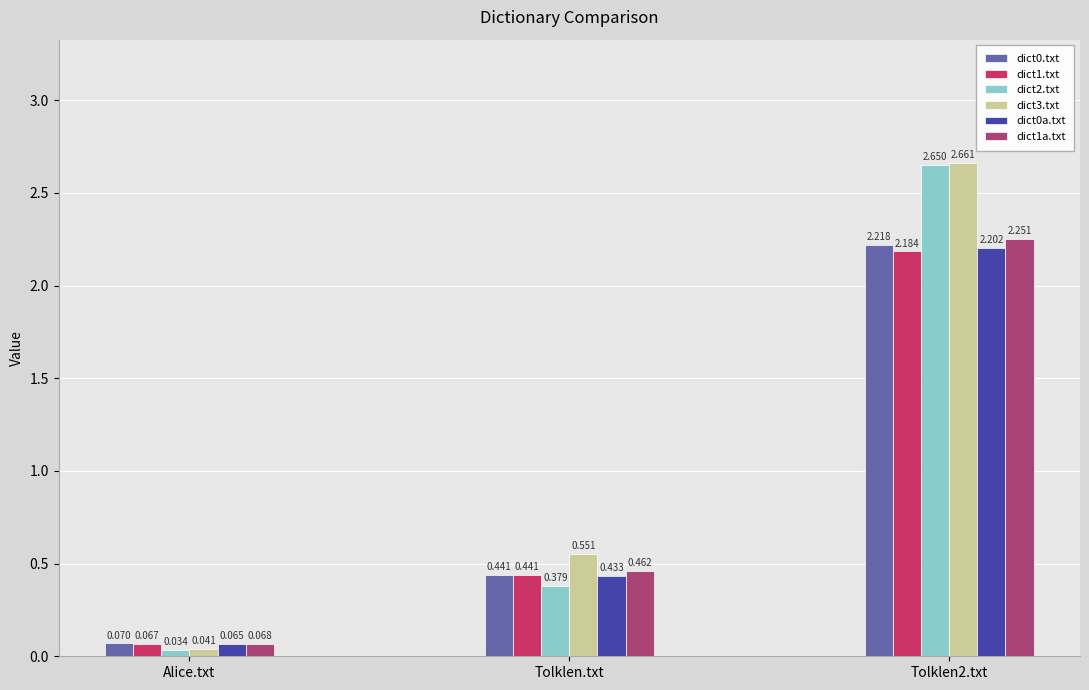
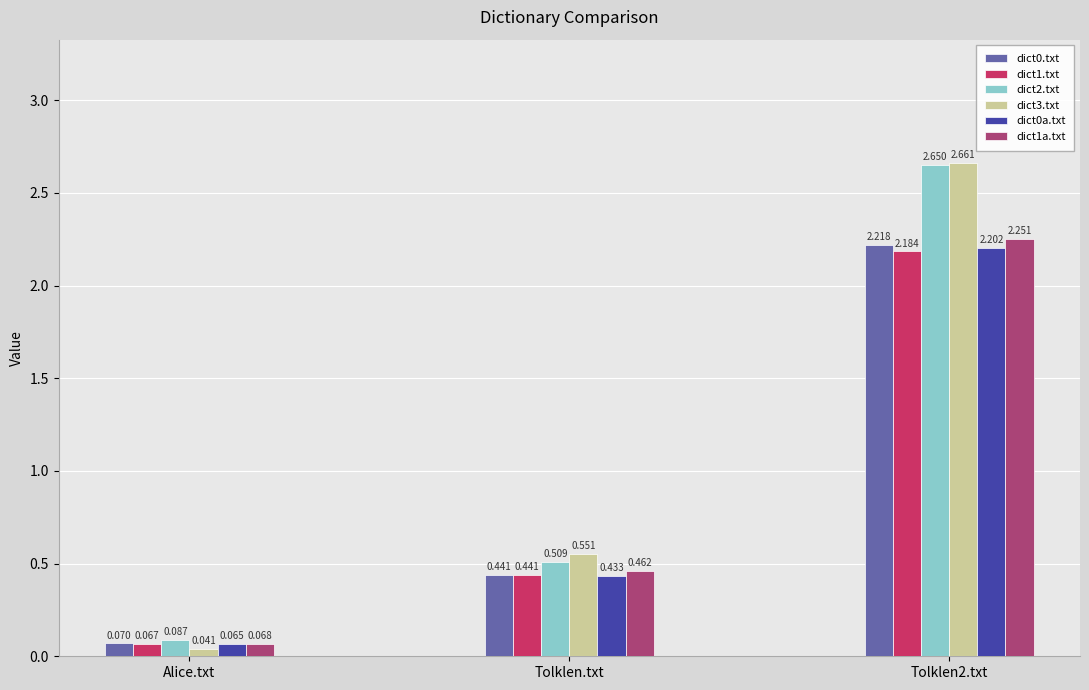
dict2.txt, Alice.txt: 0.034 -> 0.087
dict2.txt, Tolklen.txt: 0.379 -> 0.509
